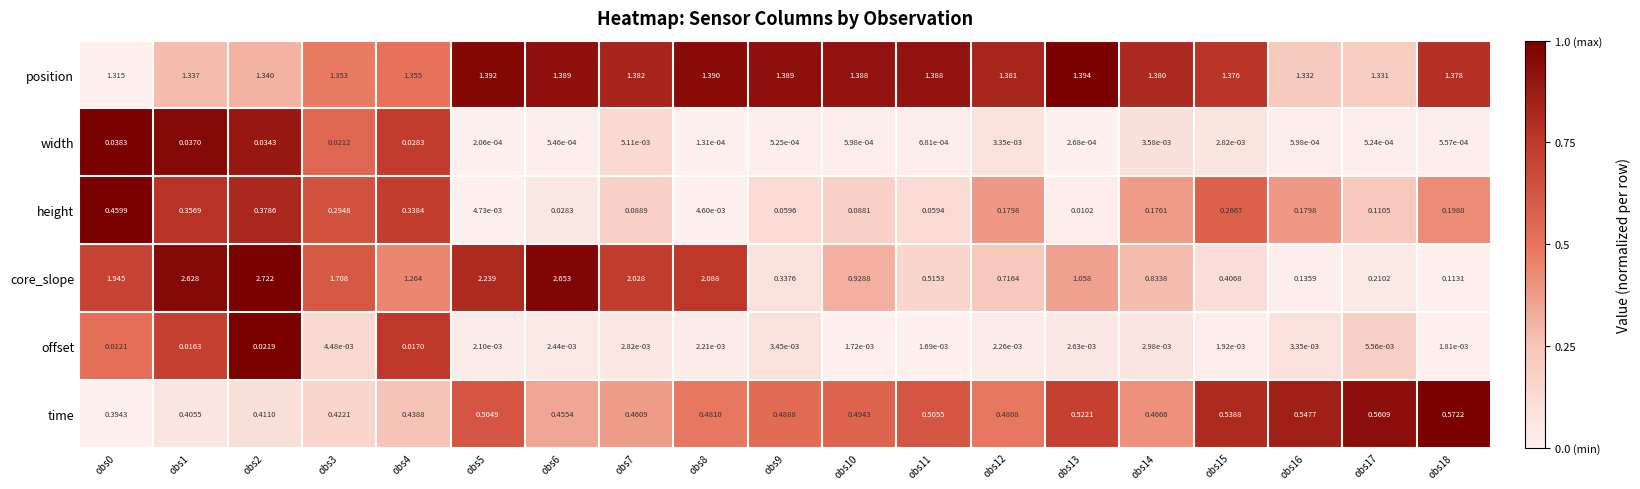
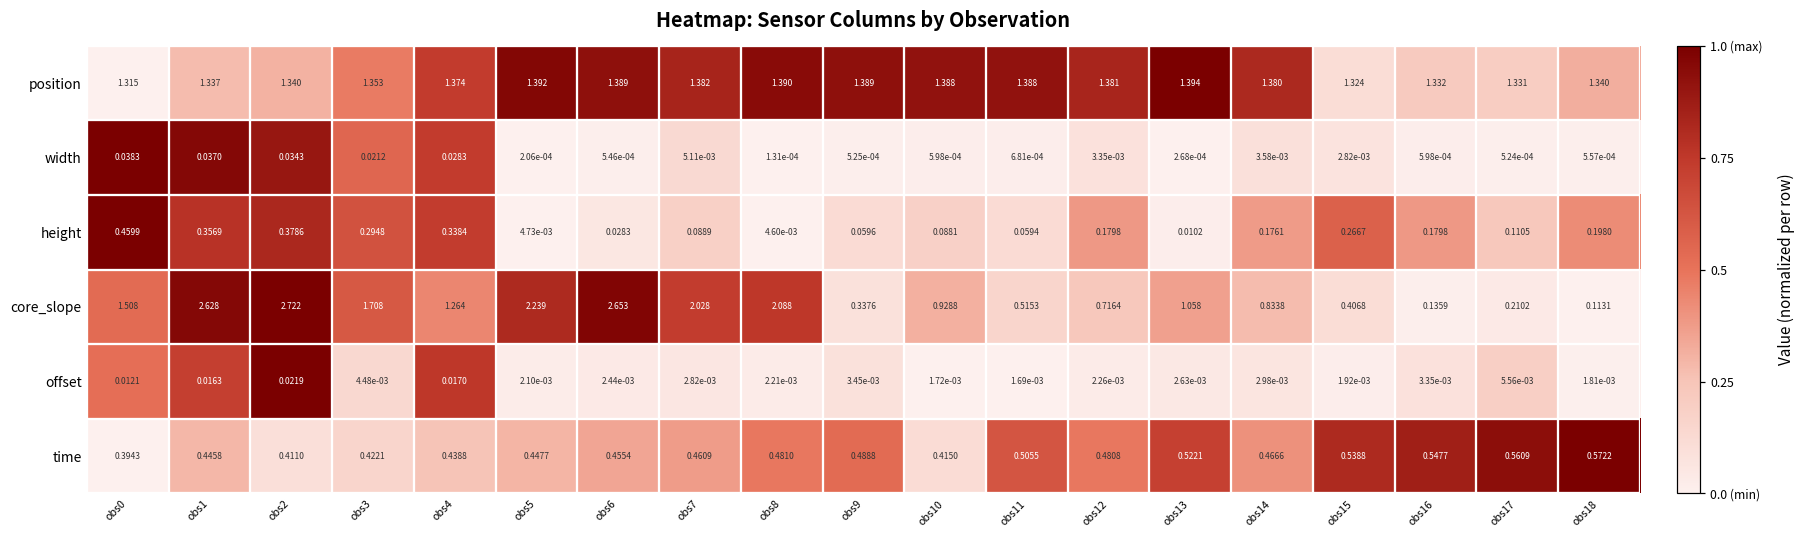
position, obs4: 1.355 -> 1.374
position, obs15: 1.376 -> 1.324
position, obs18: 1.378 -> 1.340
core_slope, obs0: 1.945 -> 1.508
time, obs1: 0.4055 -> 0.4458
time, obs5: 0.5049 -> 0.4477
time, obs10: 0.4943 -> 0.4150
